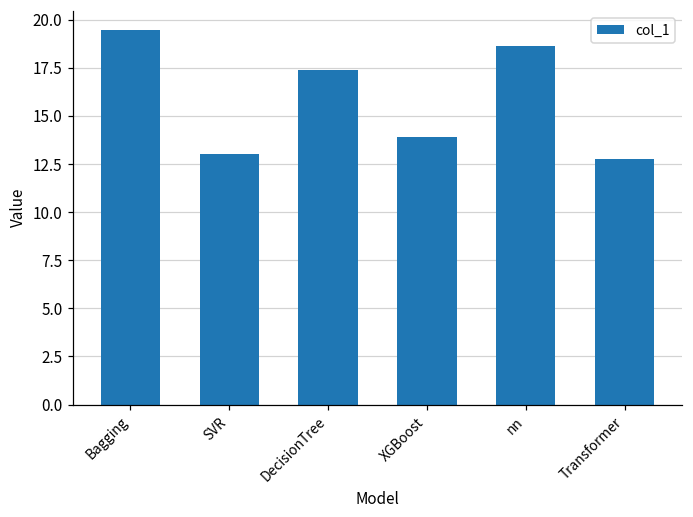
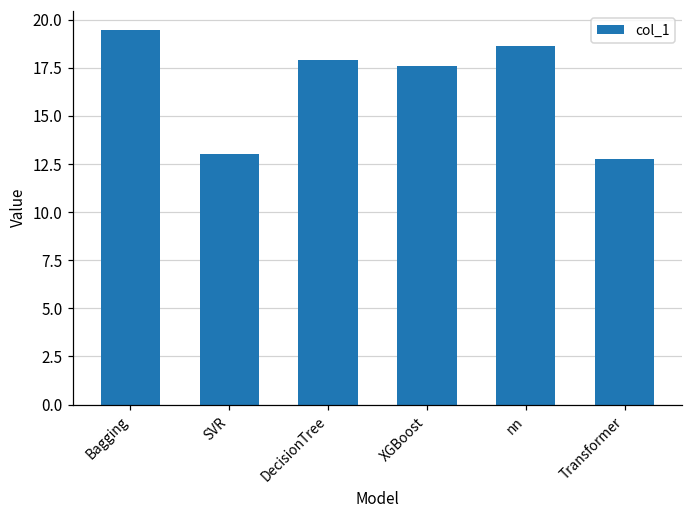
DecisionTree: 17.4 -> 17.9
XGBoost: 13.9 -> 17.6
